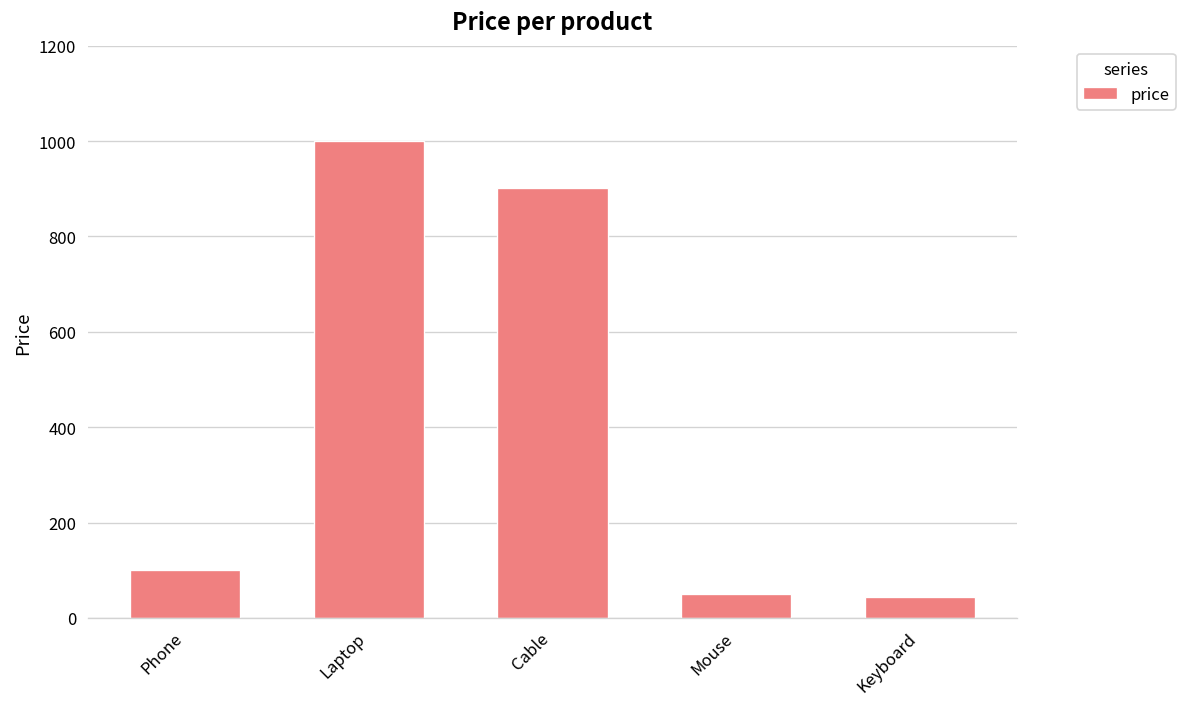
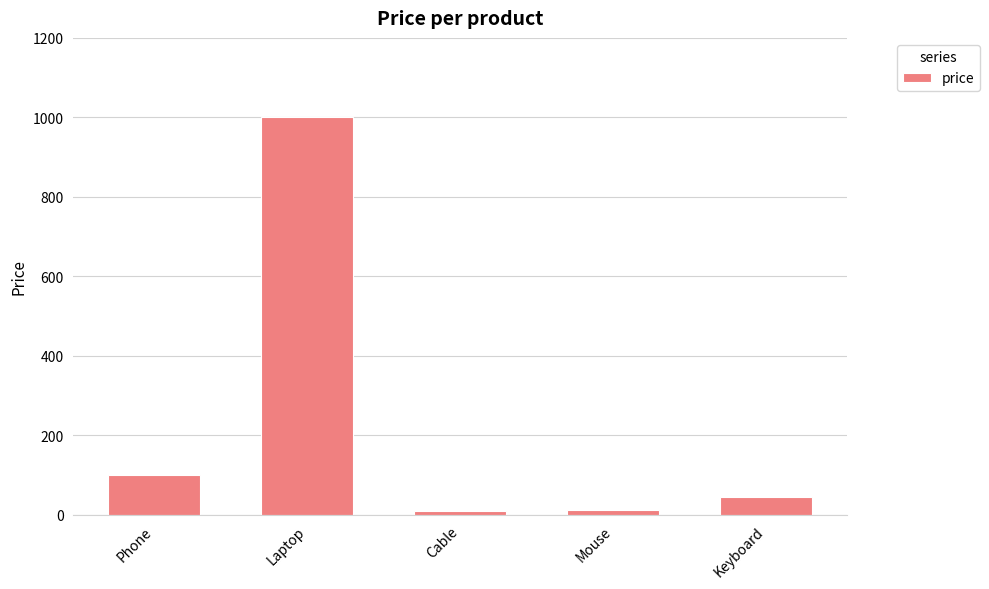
Cable: 900 -> 10
Mouse: 50 -> 10
